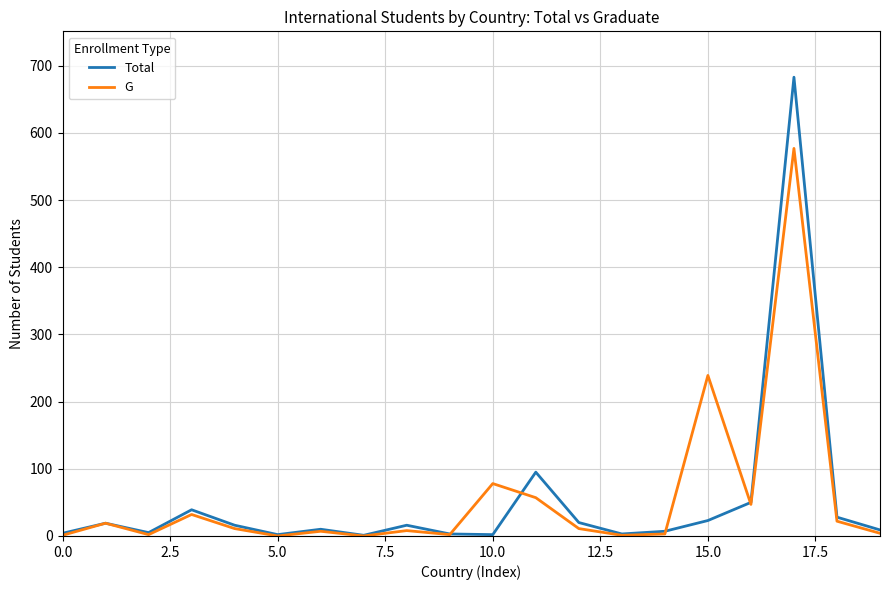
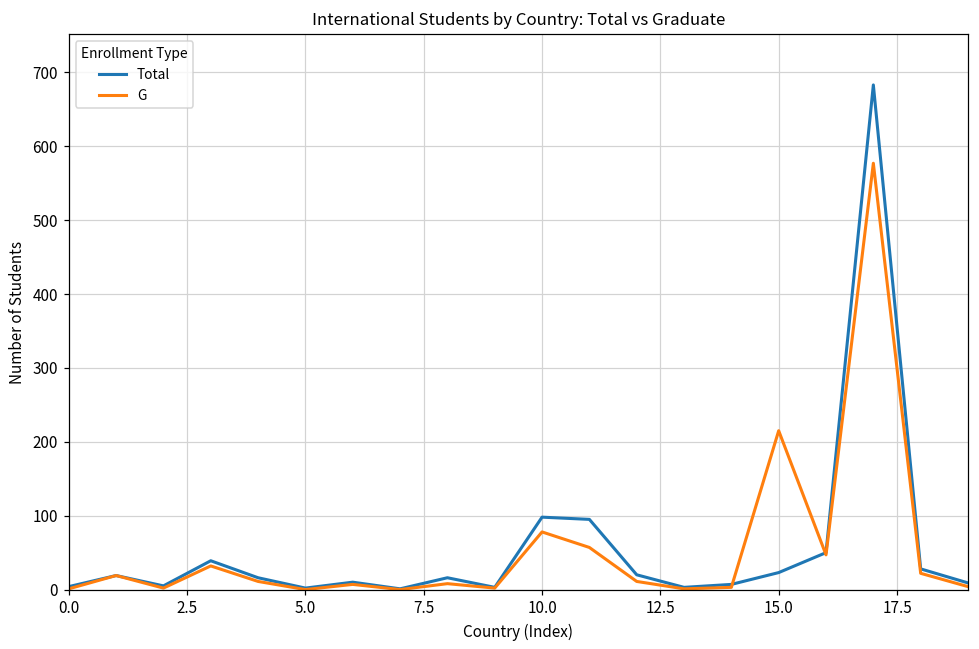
Total, 10.0: 0 -> 100
G, 15.0: 240 -> 220
